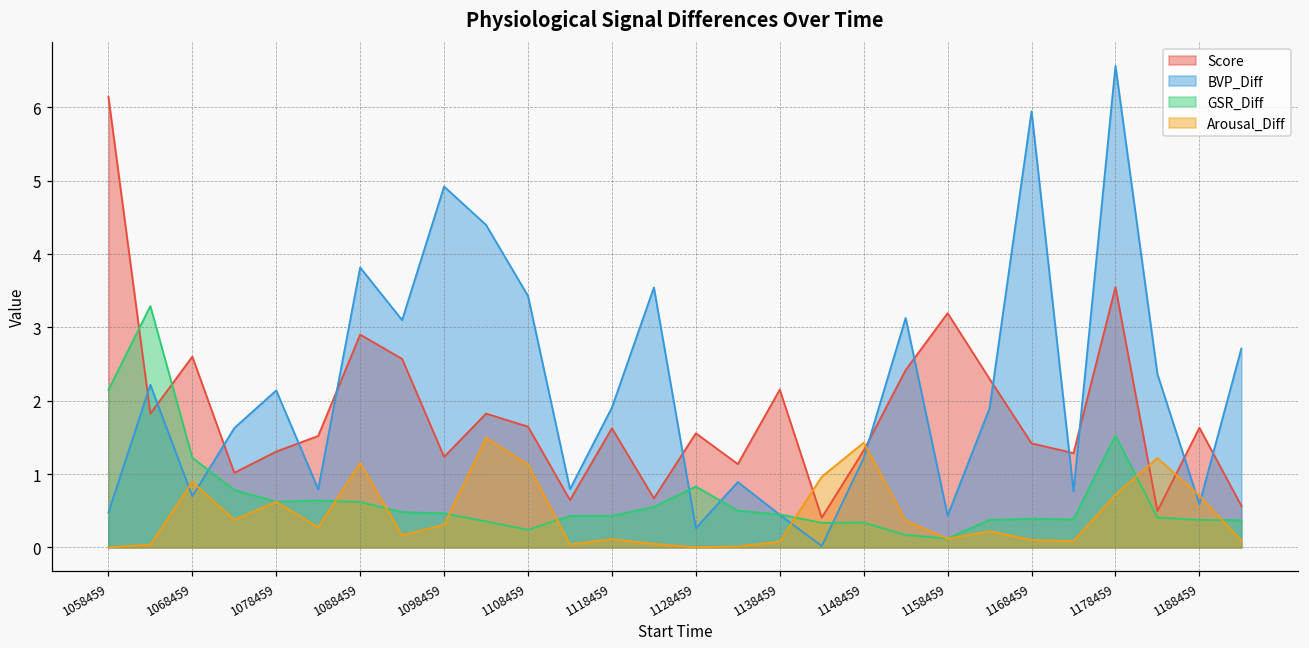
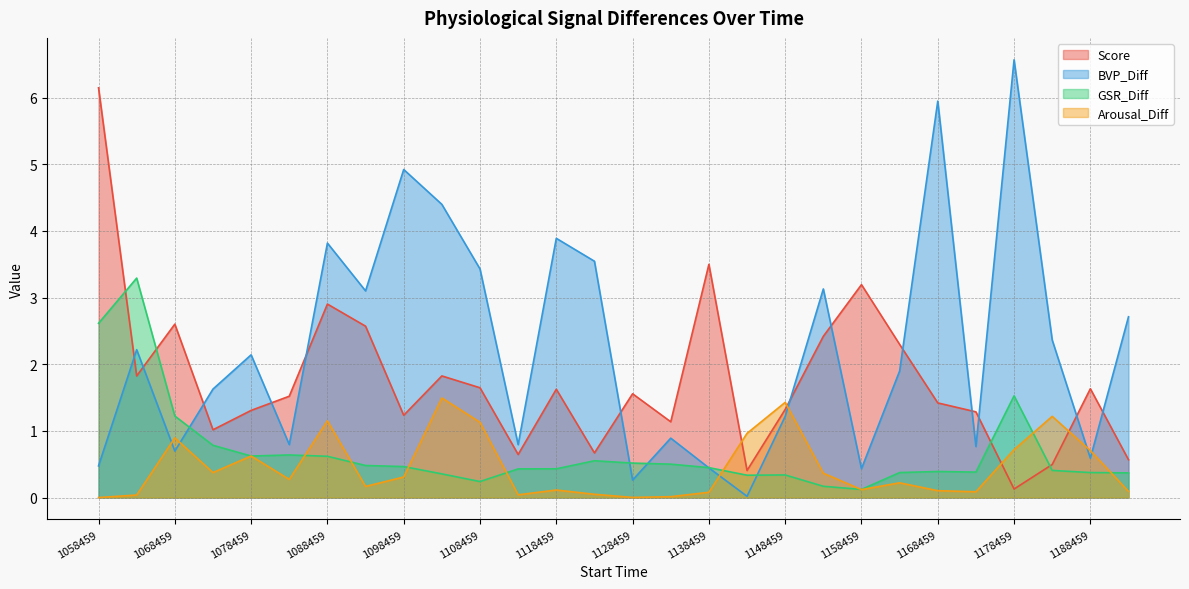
GSR_Diff, 1058459: 2.1 -> 2.6
BVP_Diff, 1118459: 1.9 -> 3.9
GSR_Diff, 1128459: 0.8 -> 0.5
Score, 1138459: 2.2 -> 3.5
Score, 1178459: 3.5 -> 0.1
